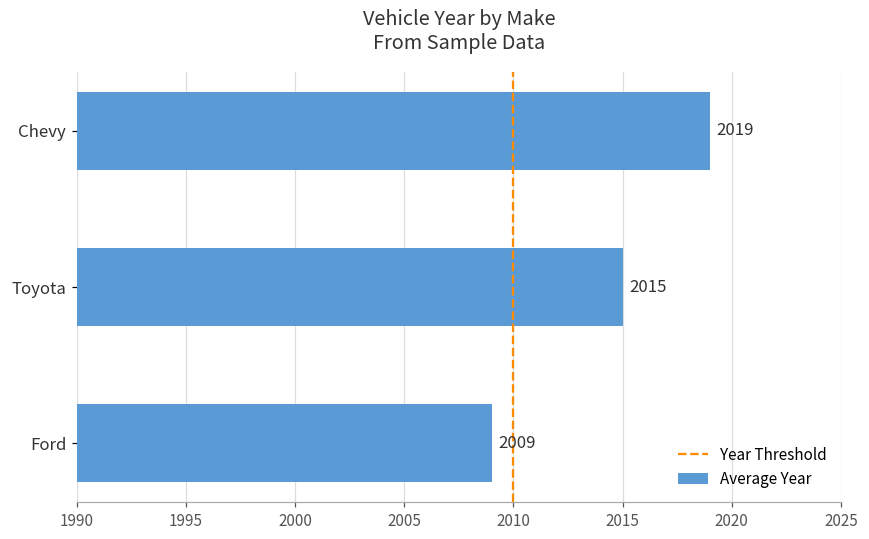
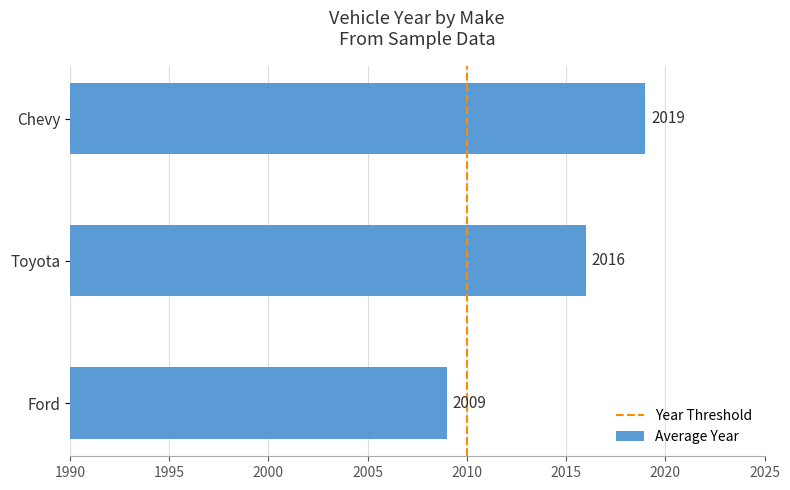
Toyota: 2015 -> 2016
